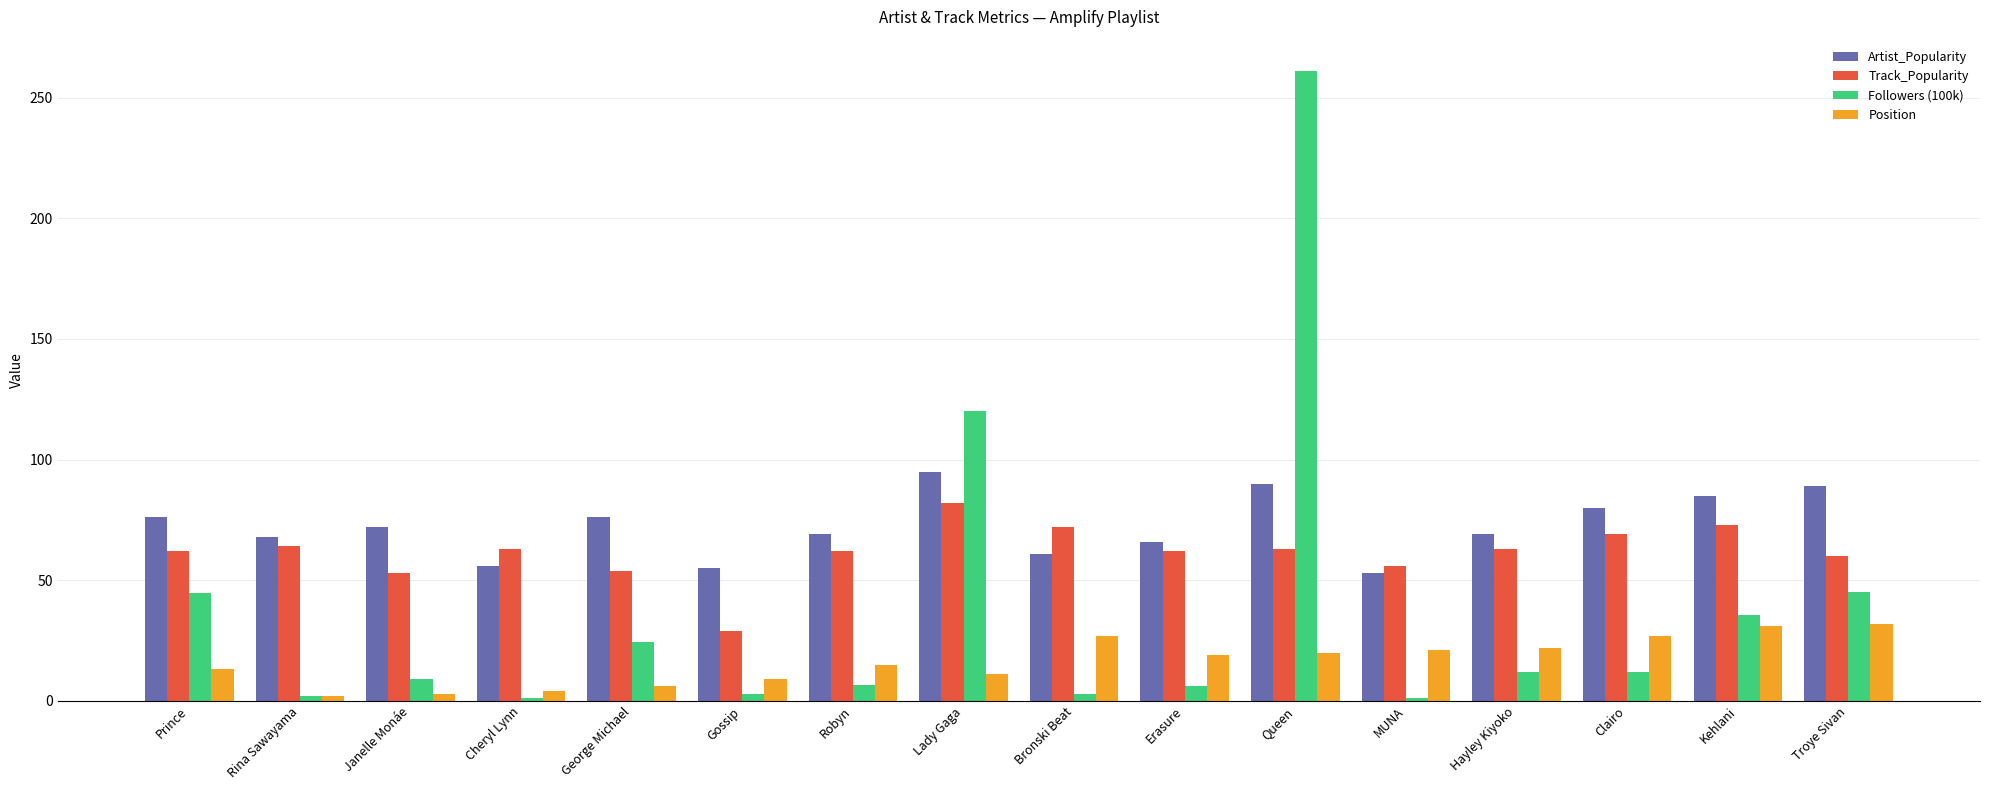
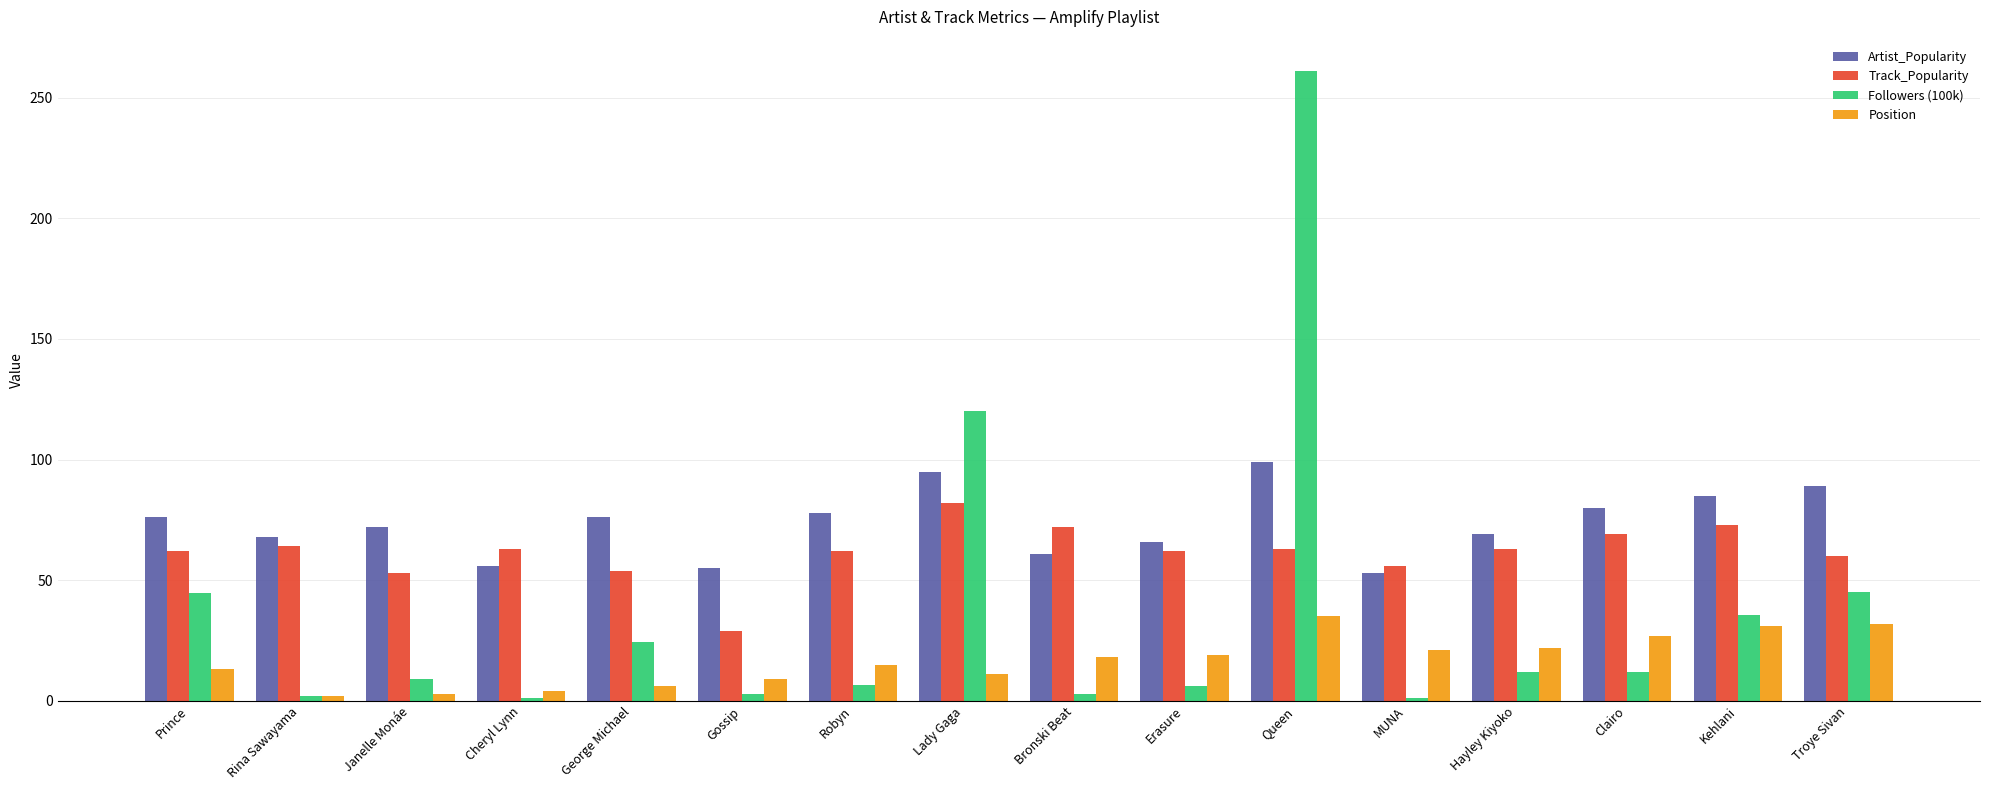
Artist_Popularity, Robyn: 69 -> 78
Position, Bronski Beat: 27 -> 18
Artist_Popularity, Queen: 90 -> 99
Position, Queen: 20 -> 35
